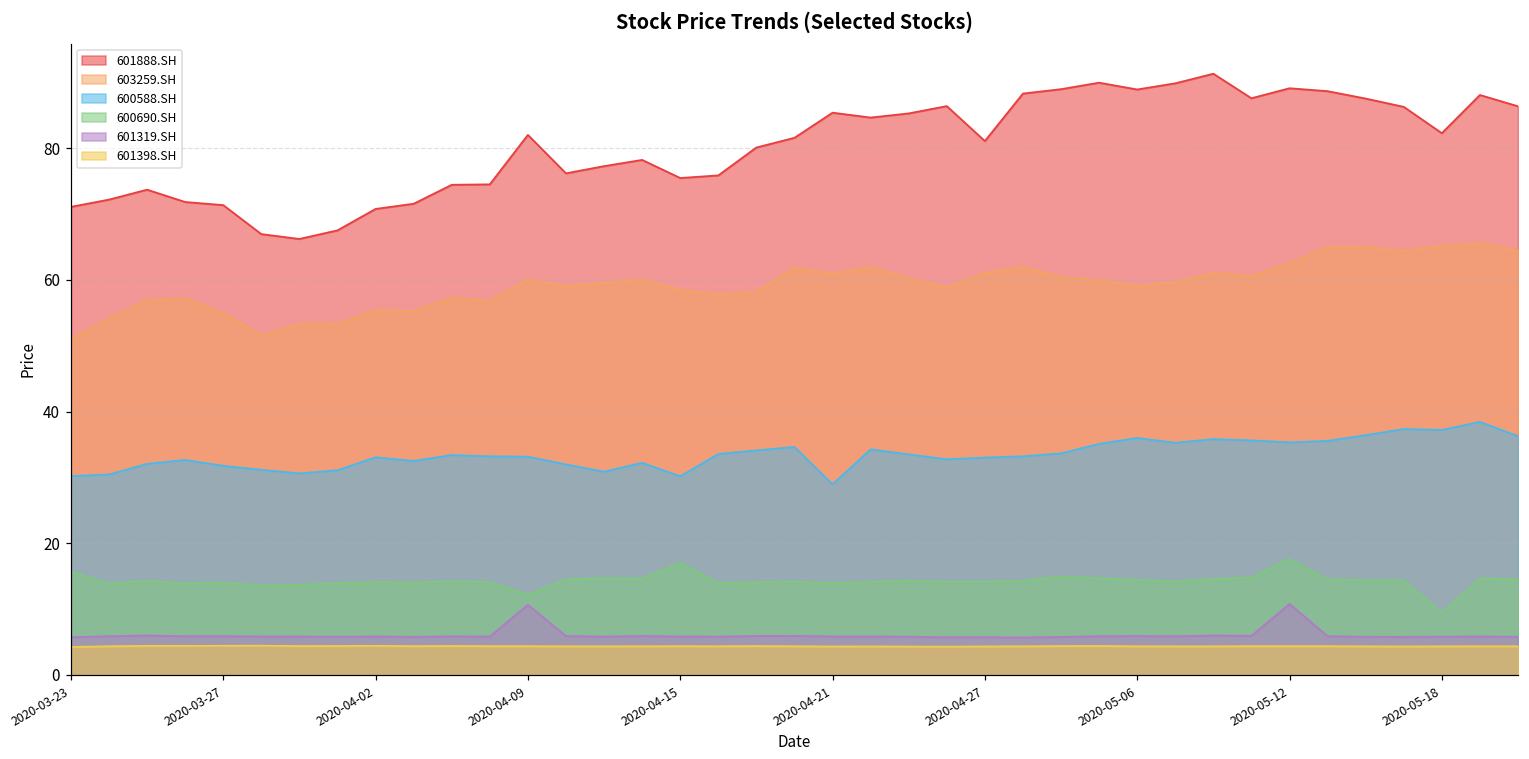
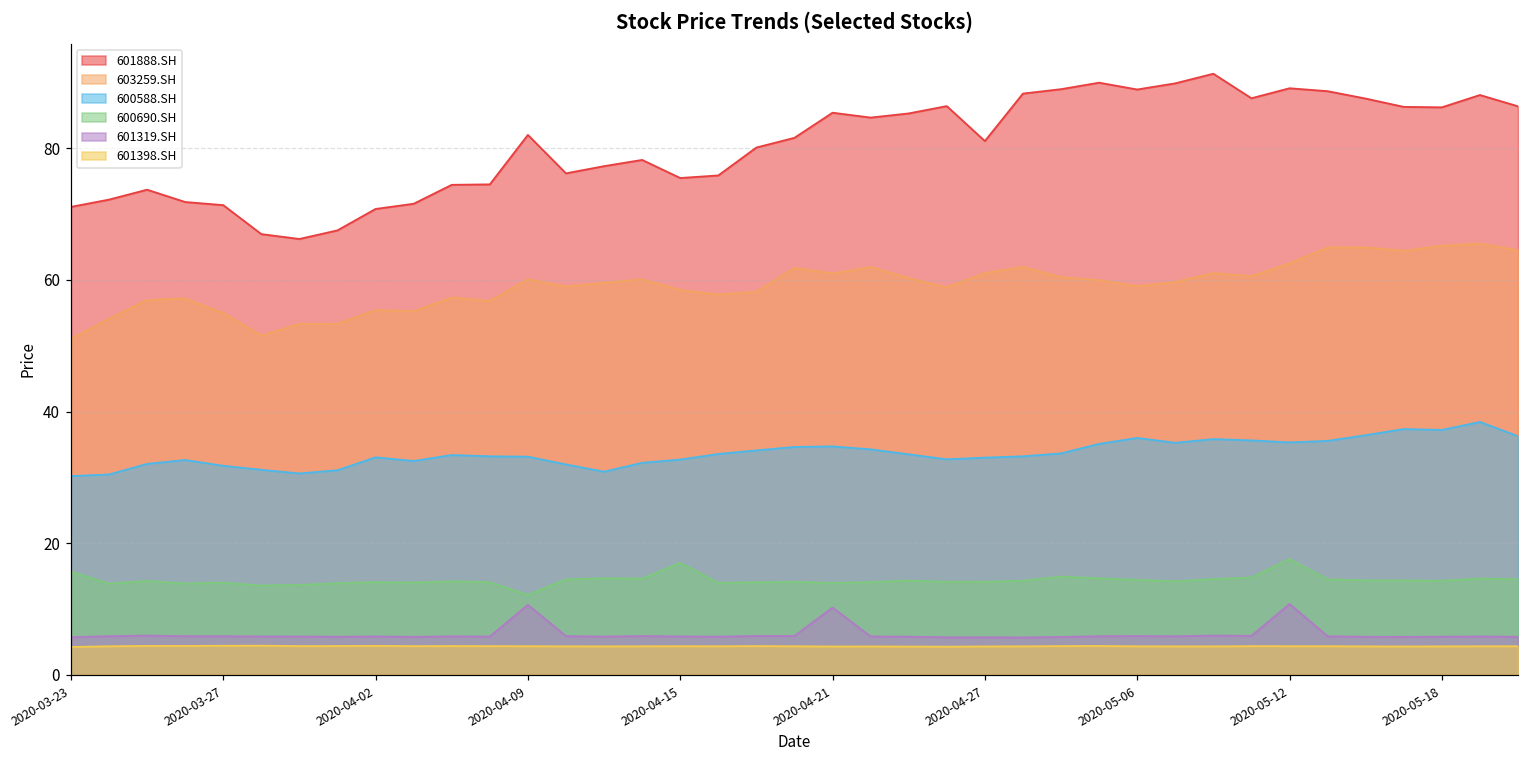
600588.SH, 2020-04-15: 30 -> 33
600588.SH, 2020-04-21: 29 -> 35
601319.SH, 2020-04-21: 6 -> 10
601888.SH, 2020-05-18: 82 -> 86
600690.SH, 2020-05-18: 9 -> 14
